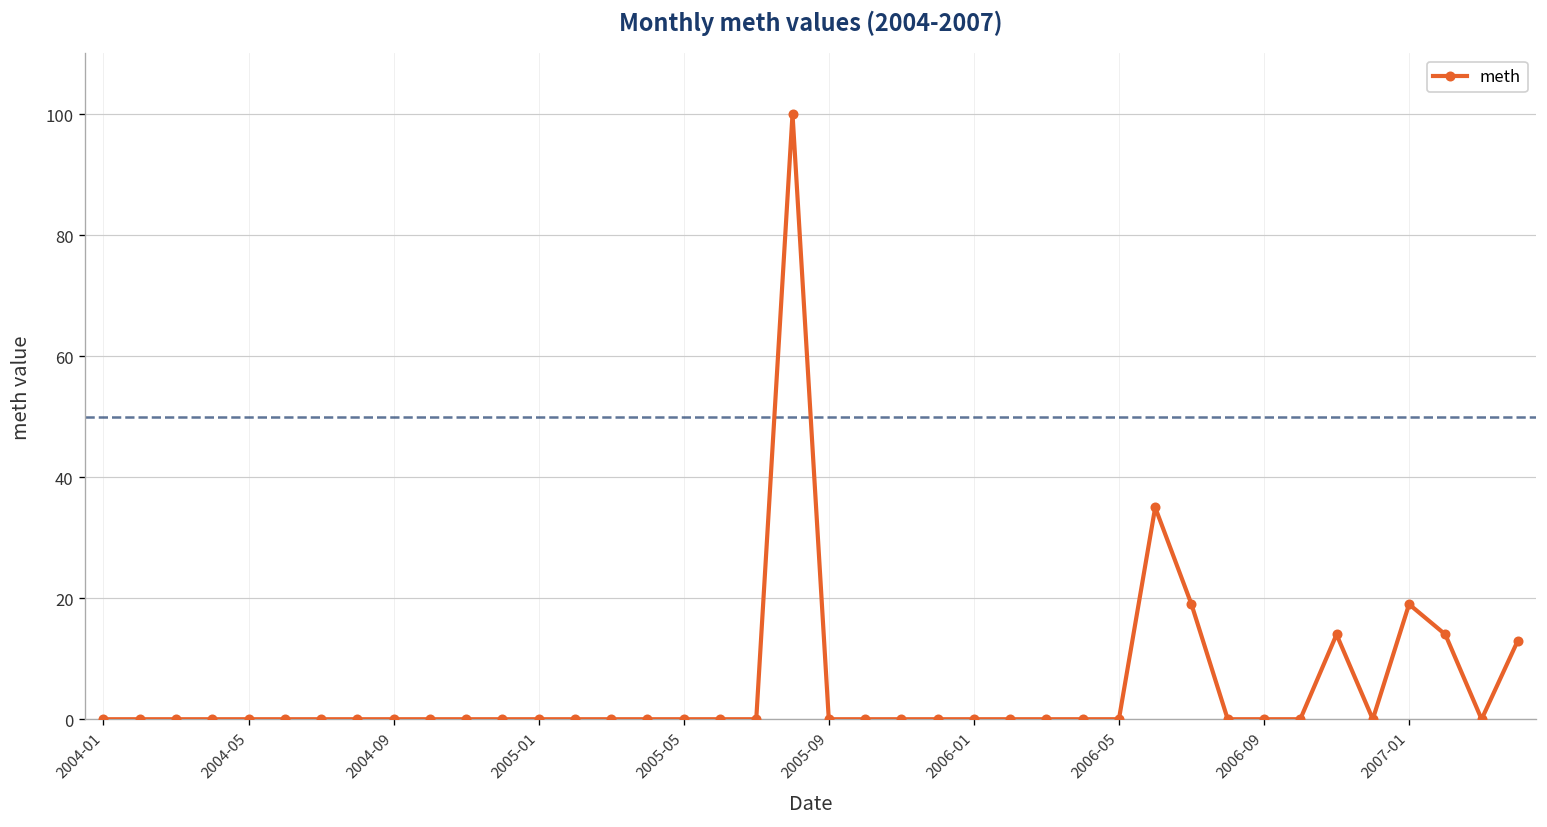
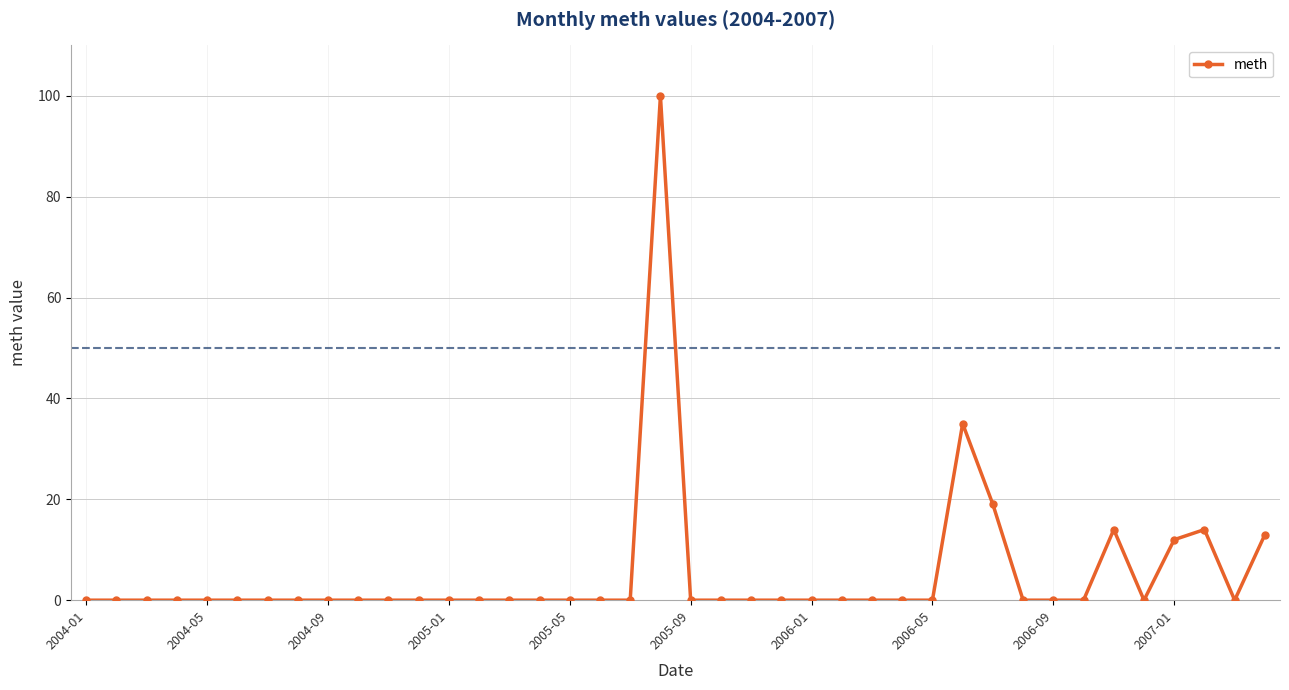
2007-01: 19 -> 12
